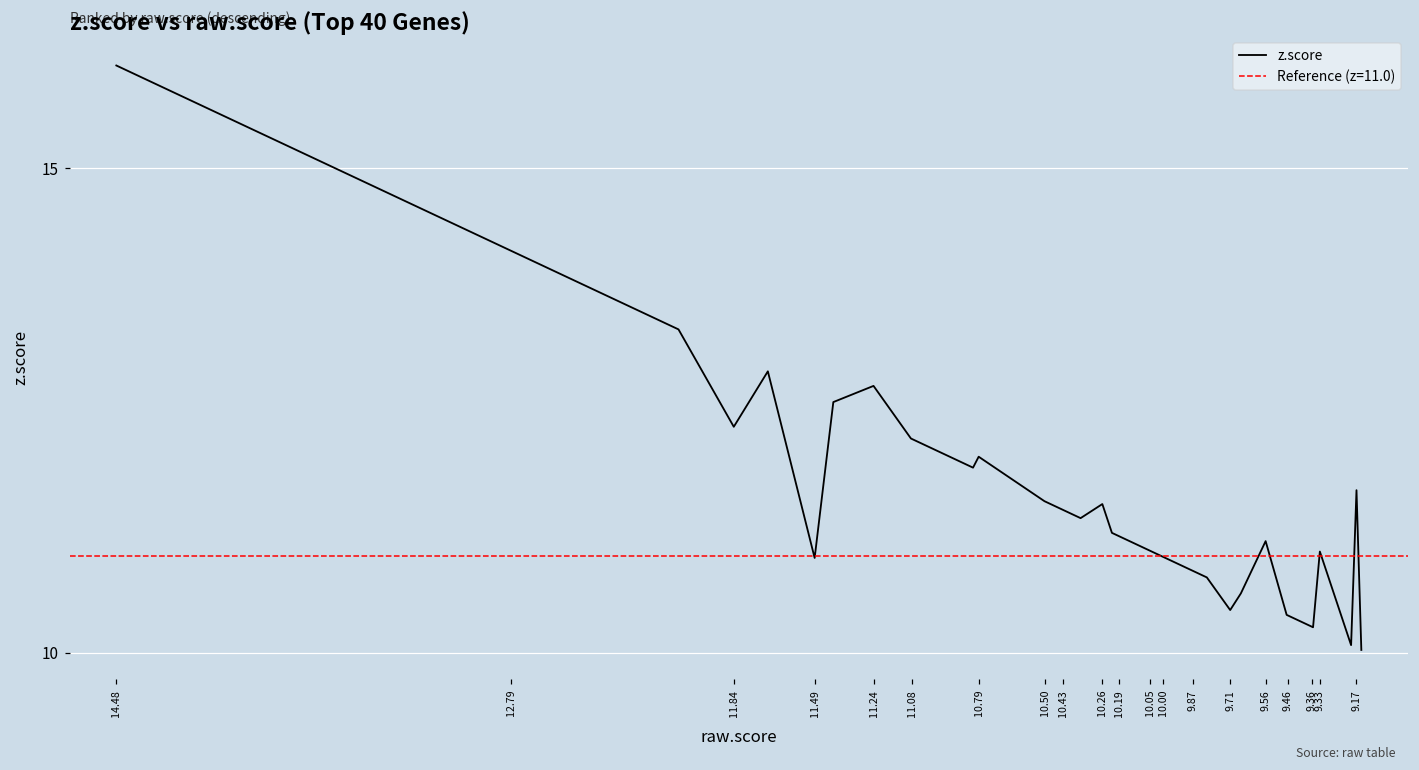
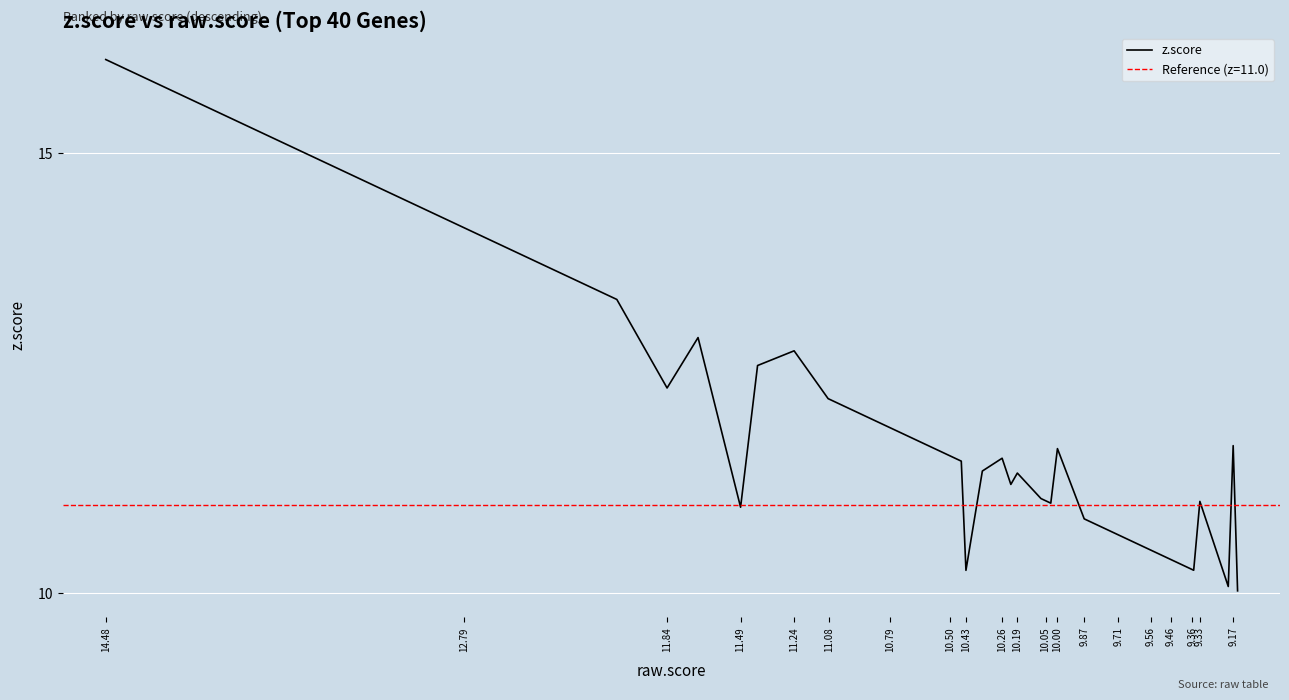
10.79: 12.0 -> 11.9
10.43: 11.5 -> 10.3
10.19: 11.2 -> 11.4
10.00: 11.0 -> 11.6
9.71: 10.4 -> 10.7
9.56: 11.2 -> 10.5
